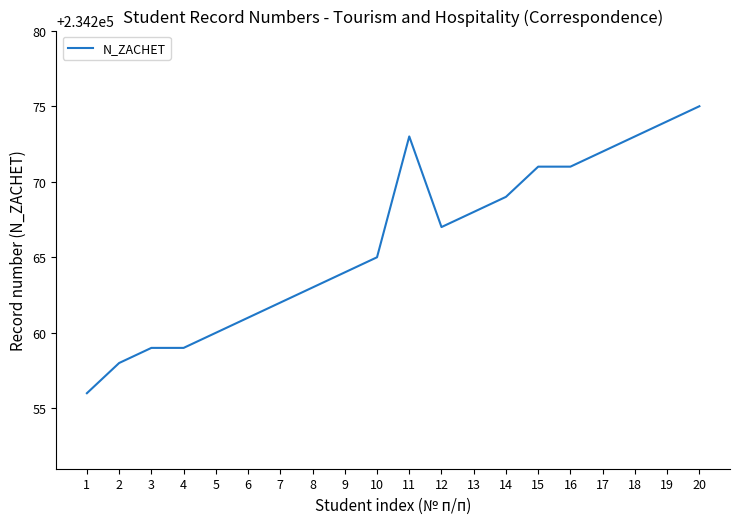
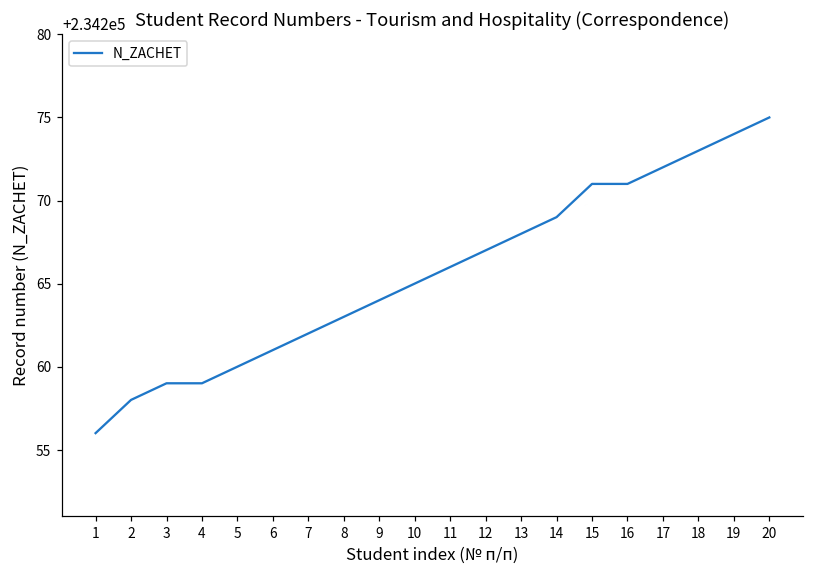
11: 234273 -> 234266
